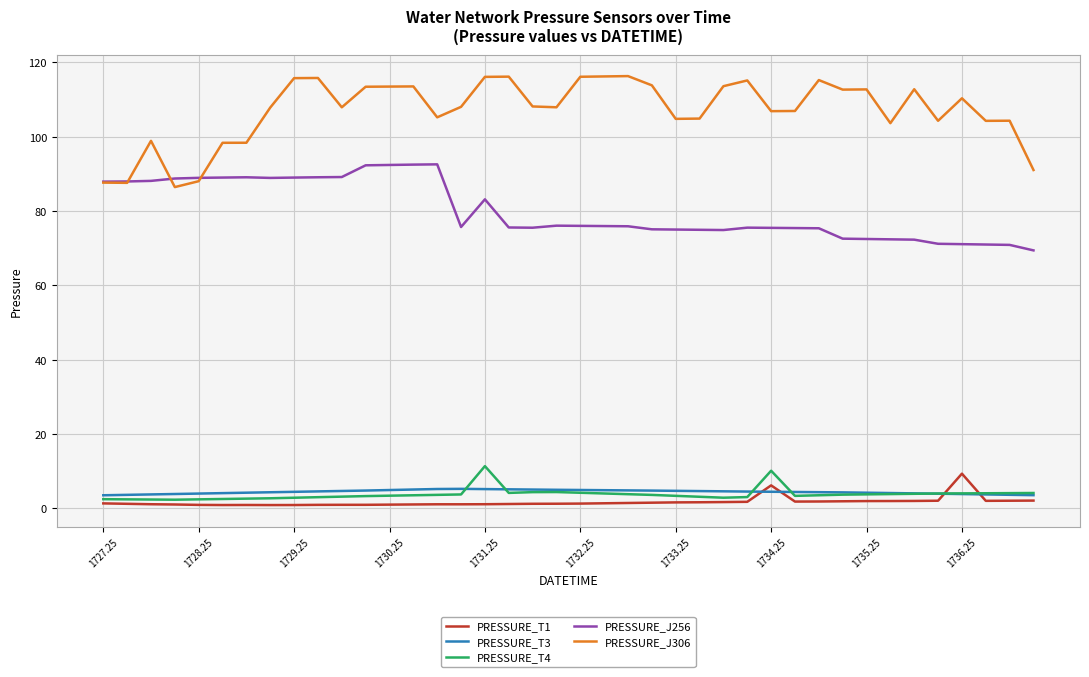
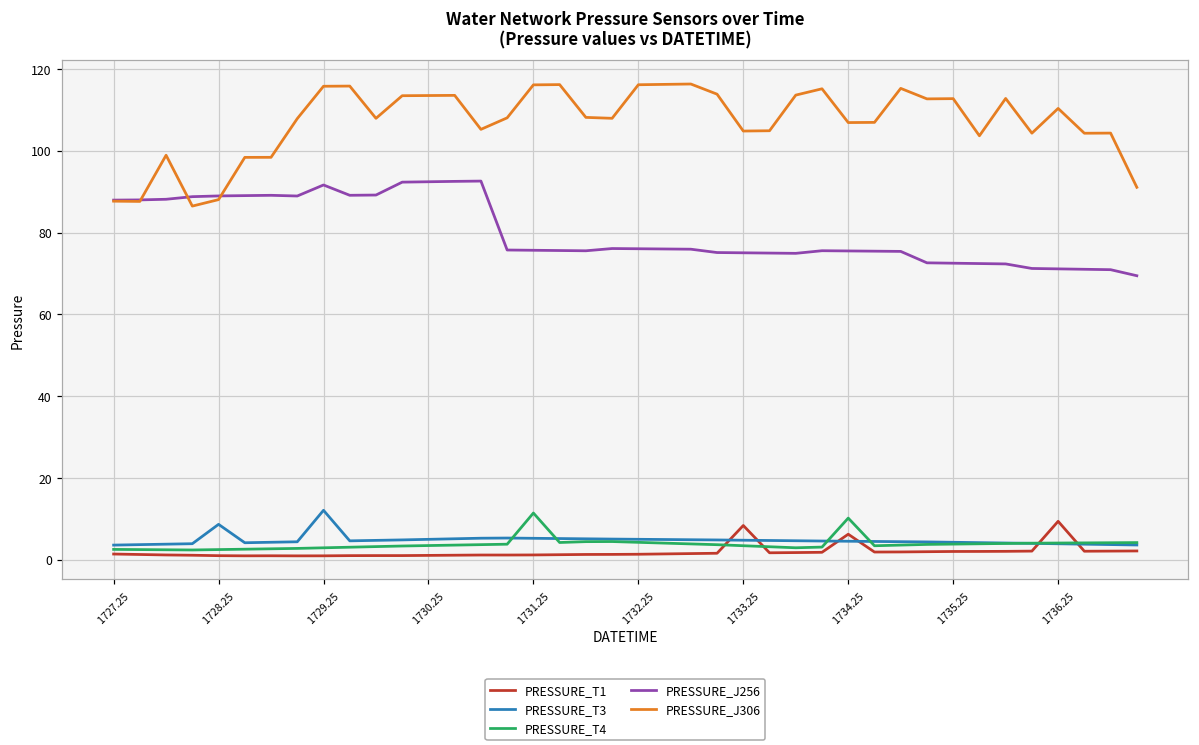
PRESSURE_T3, 1728.25: 4 -> 9
PRESSURE_T3, 1729.25: 4 -> 12
PRESSURE_J256, 1729.25: 89 -> 92
PRESSURE_J256, 1731.25: 83 -> 76
PRESSURE_T1, 1733.25: 2 -> 8
